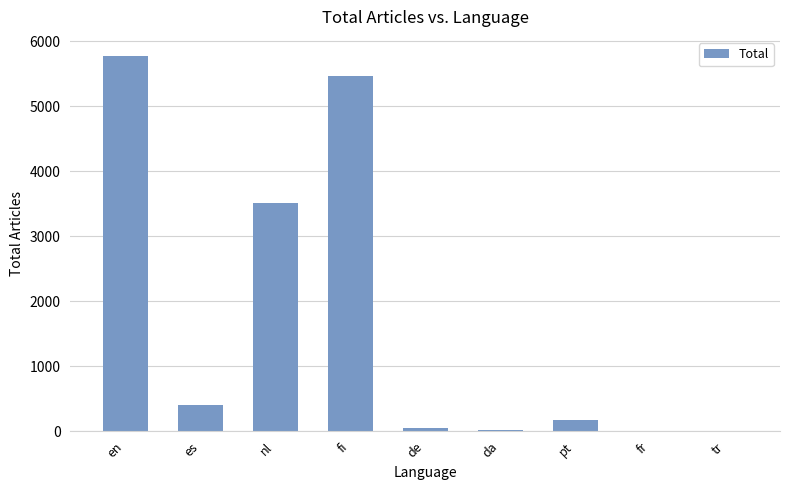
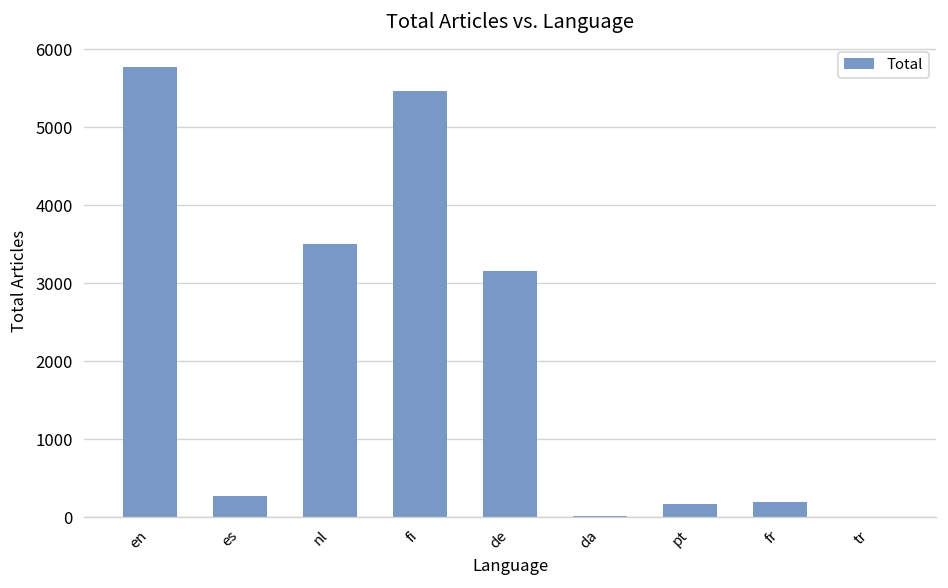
es: 400 -> 300
de: 100 -> 3200
fr: 0 -> 200
